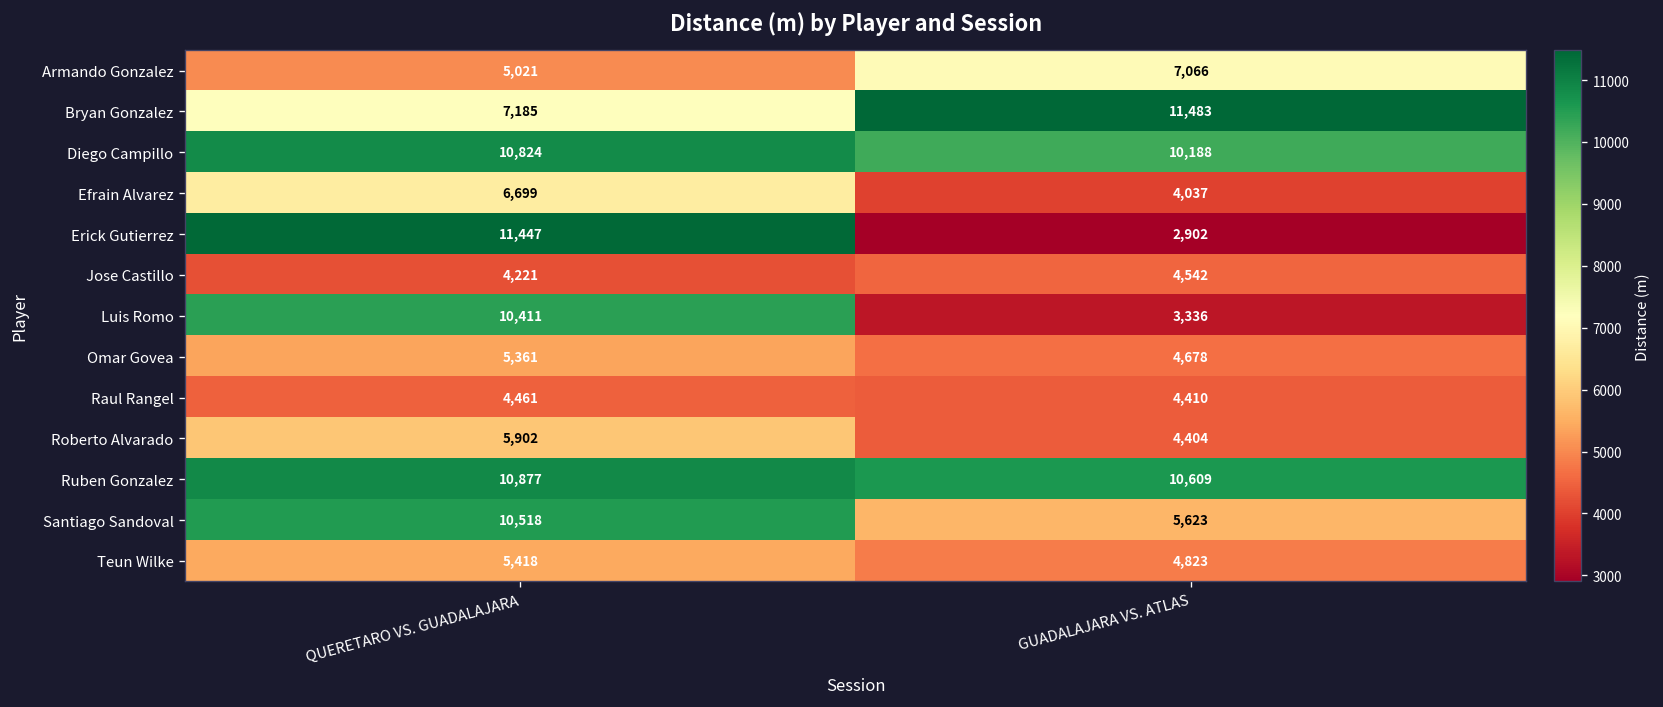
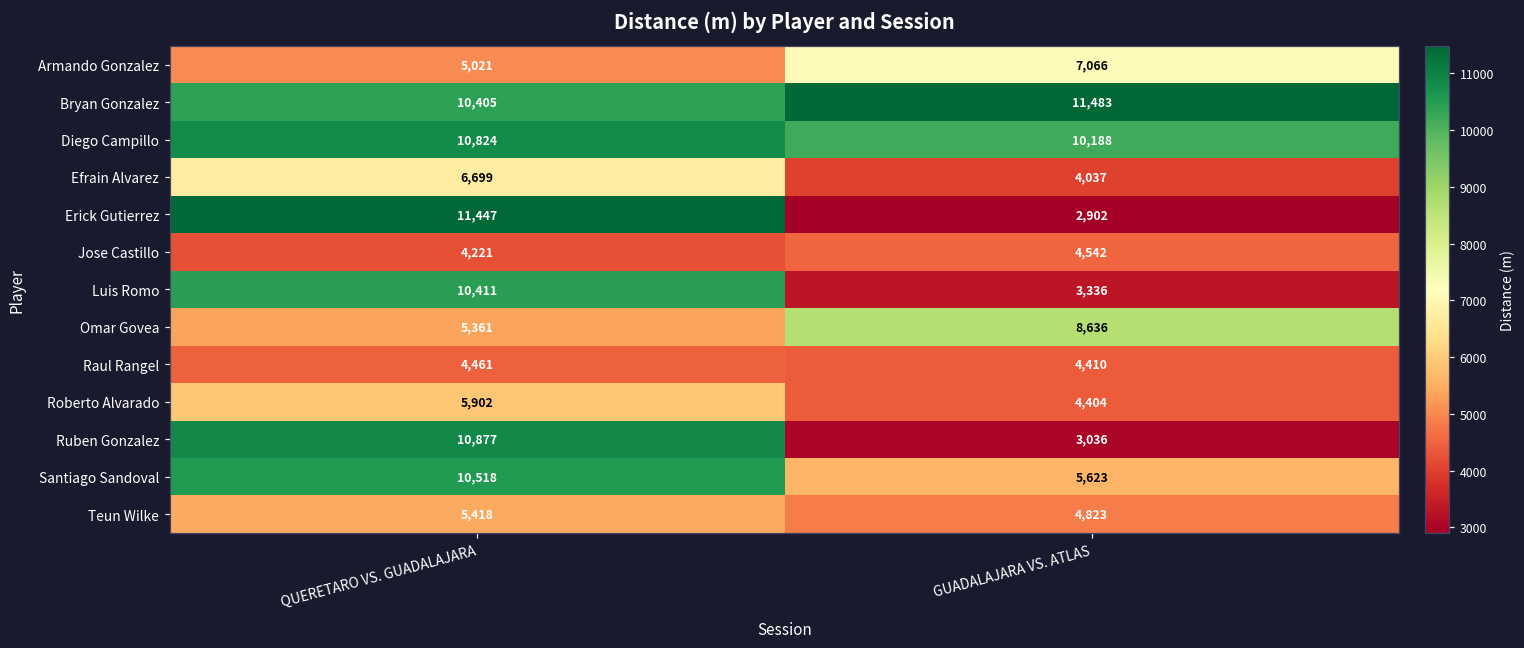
Bryan Gonzalez, QUERETARO VS. GUADALAJARA: 7,185 -> 10,405
Omar Govea, GUADALAJARA VS. ATLAS: 4,678 -> 8,636
Ruben Gonzalez, GUADALAJARA VS. ATLAS: 10,609 -> 3,036
